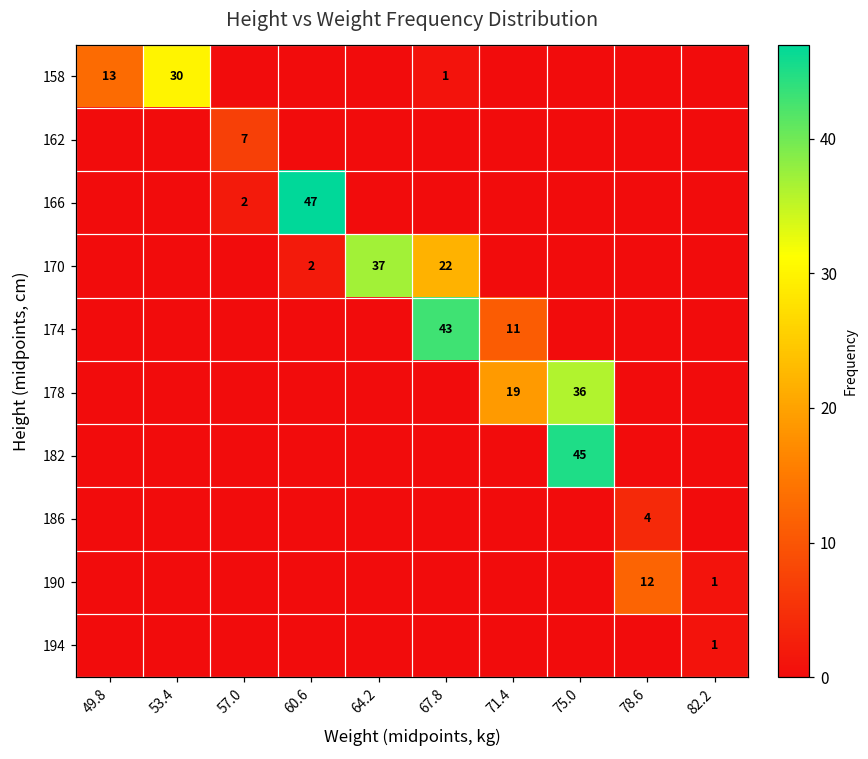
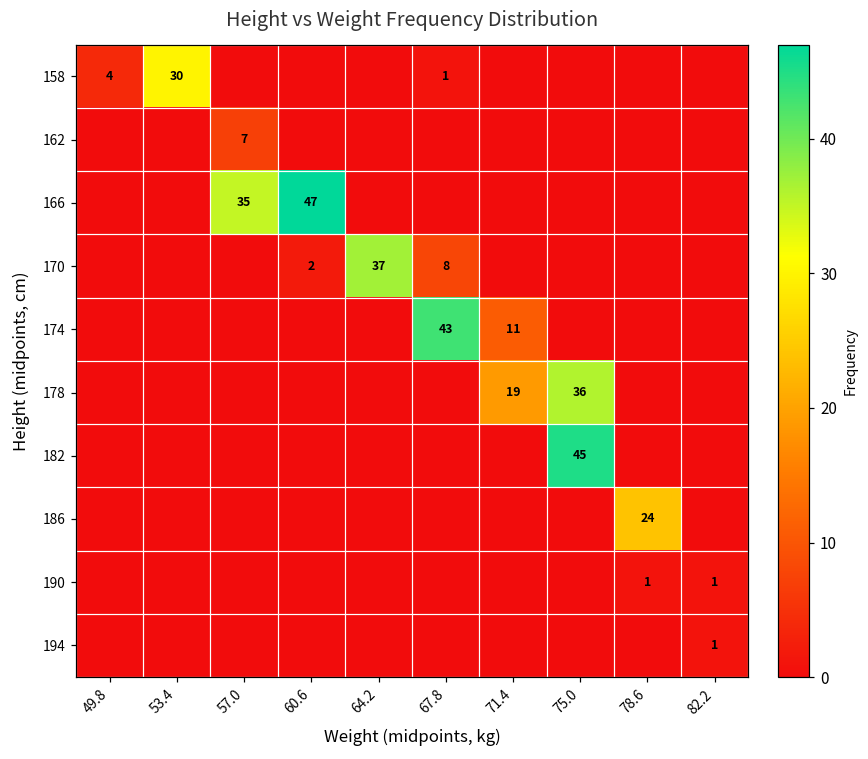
158, 49.8: 13 -> 4
166, 57.0: 2 -> 35
170, 67.8: 22 -> 8
186, 78.6: 4 -> 24
190, 78.6: 12 -> 1
